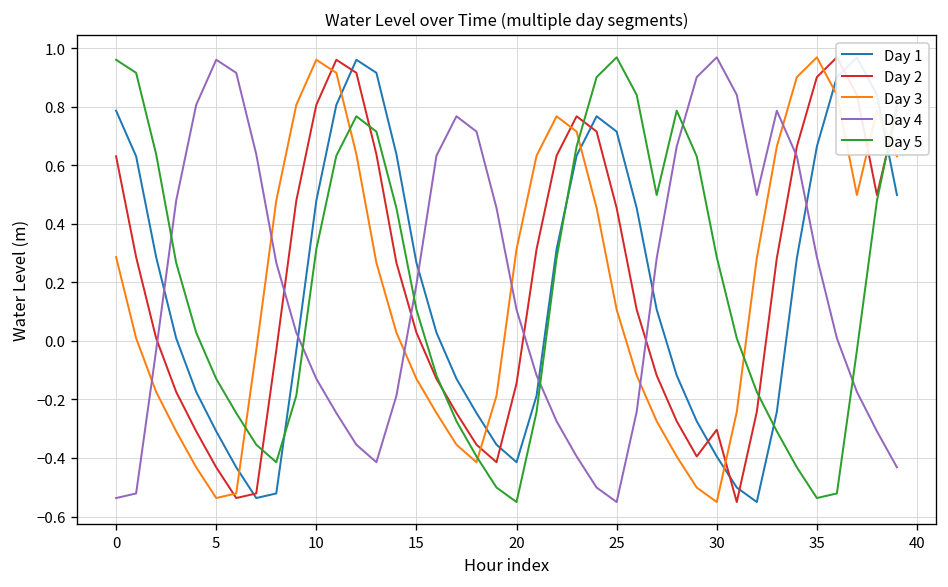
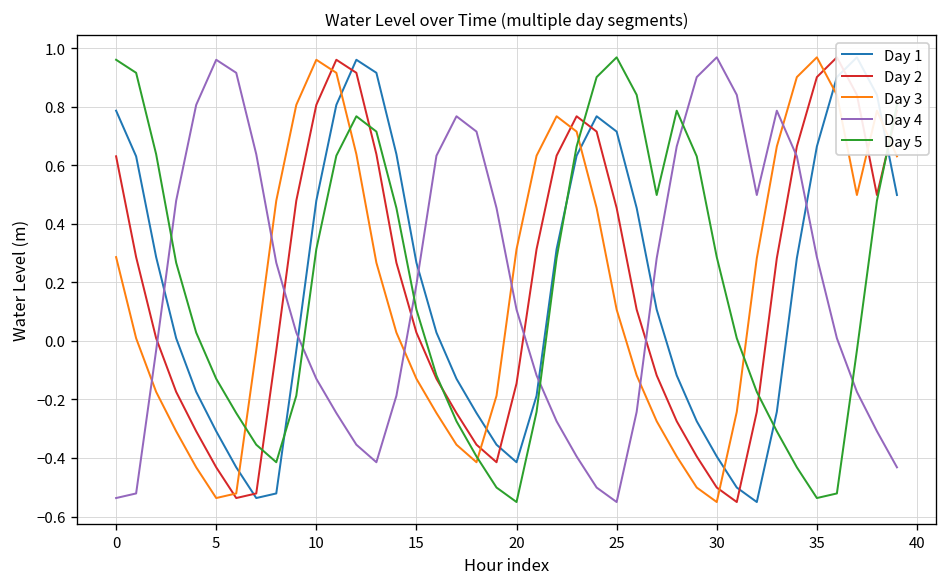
Day 2, 30: -0.30 -> -0.50
